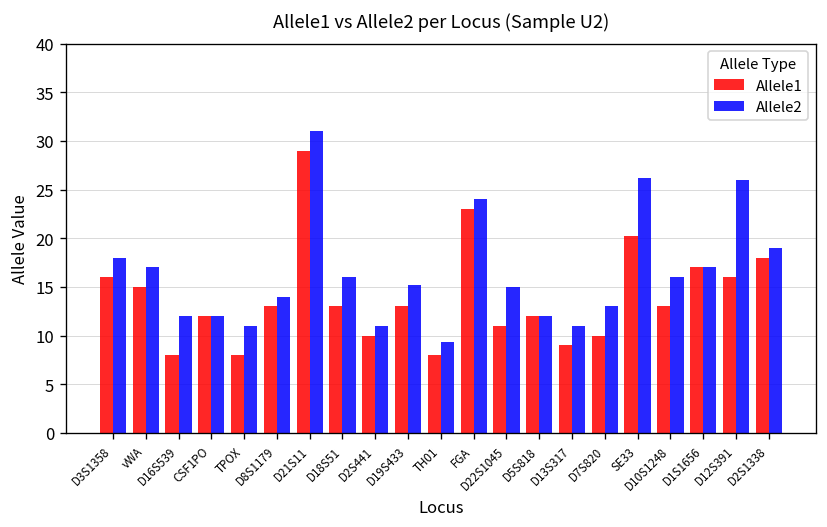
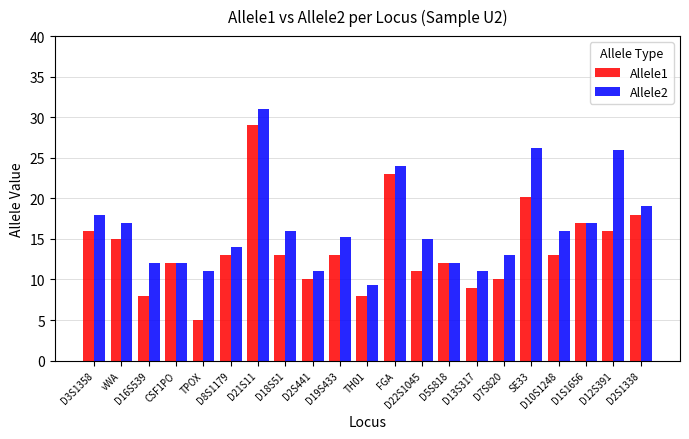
Allele1, TPOX: 8 -> 5
